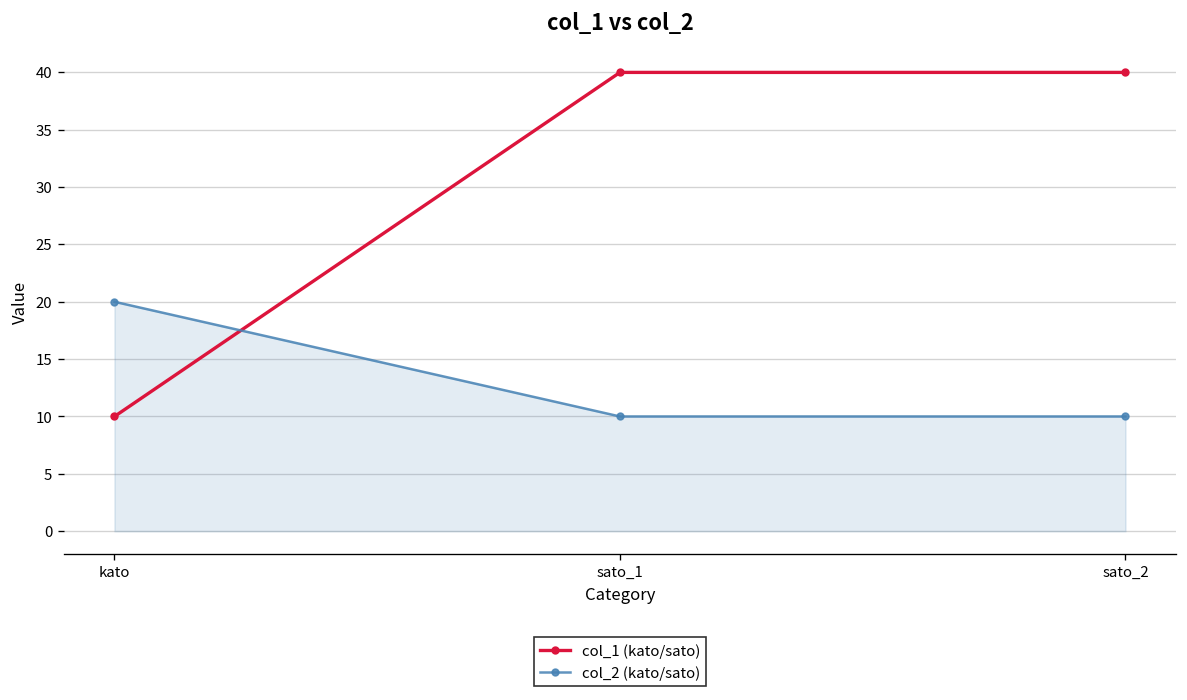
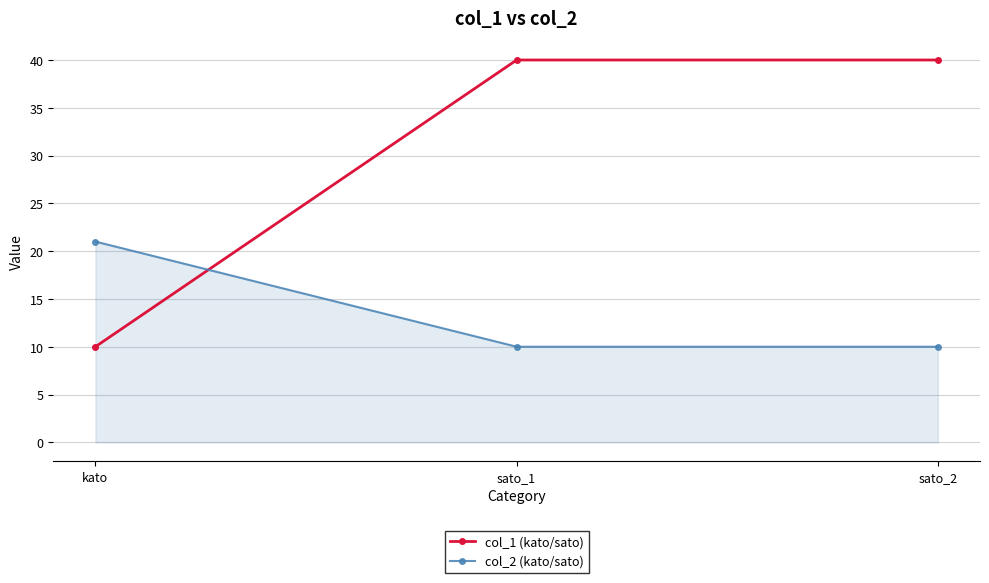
col_2 (kato/sato), kato: 20 -> 21
